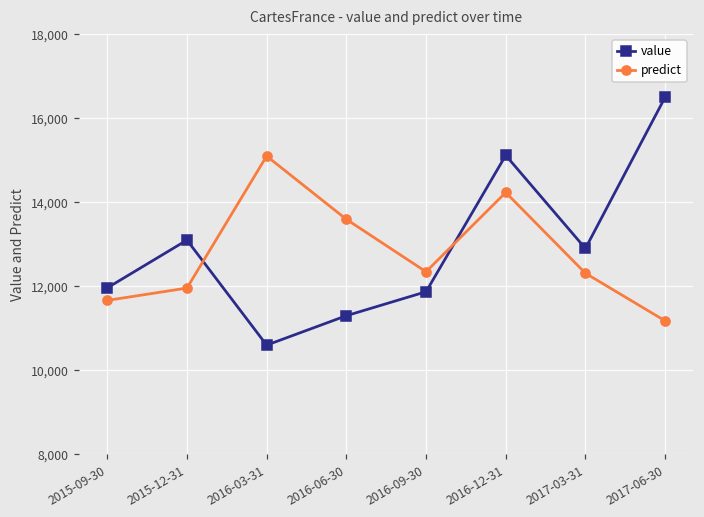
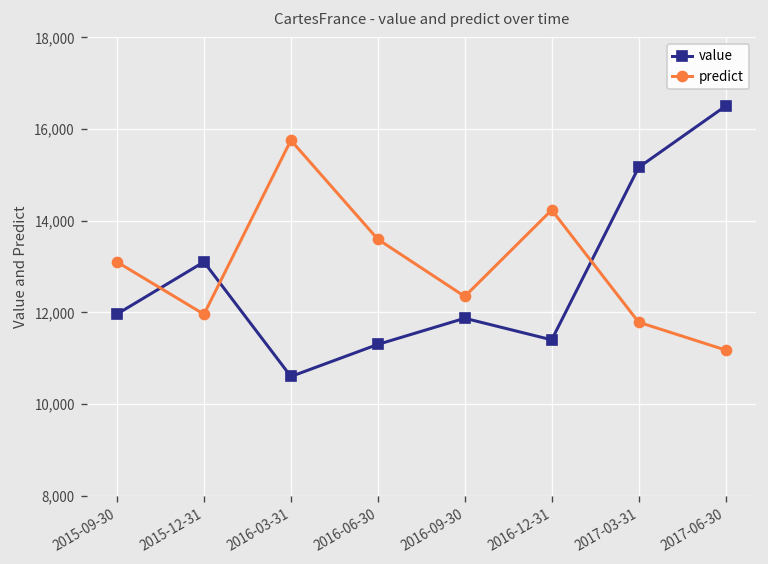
predict, 2015-09-30: 11,700 -> 13,100
predict, 2016-03-31: 15,100 -> 15,800
value, 2016-12-31: 15,100 -> 11,400
value, 2017-03-31: 12,900 -> 15,200
predict, 2017-03-31: 12,300 -> 11,800
